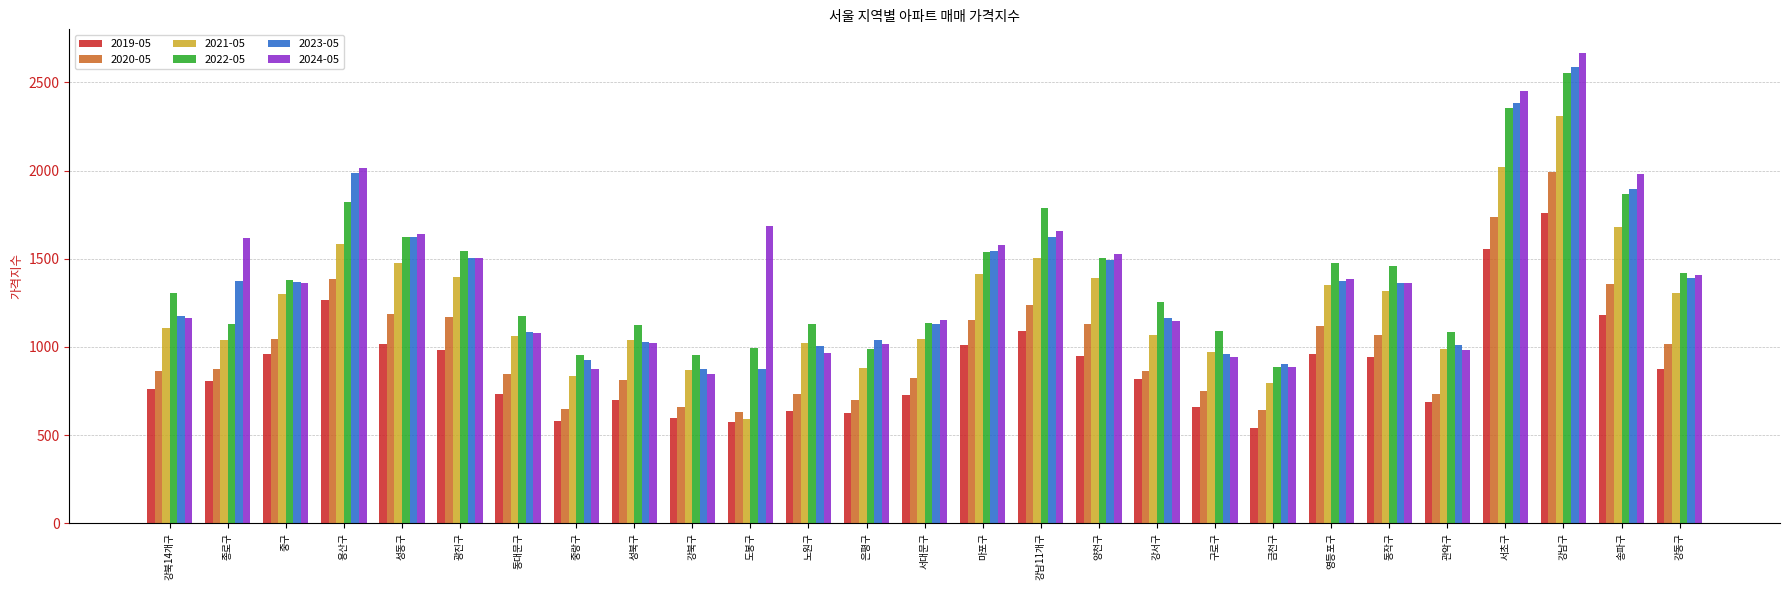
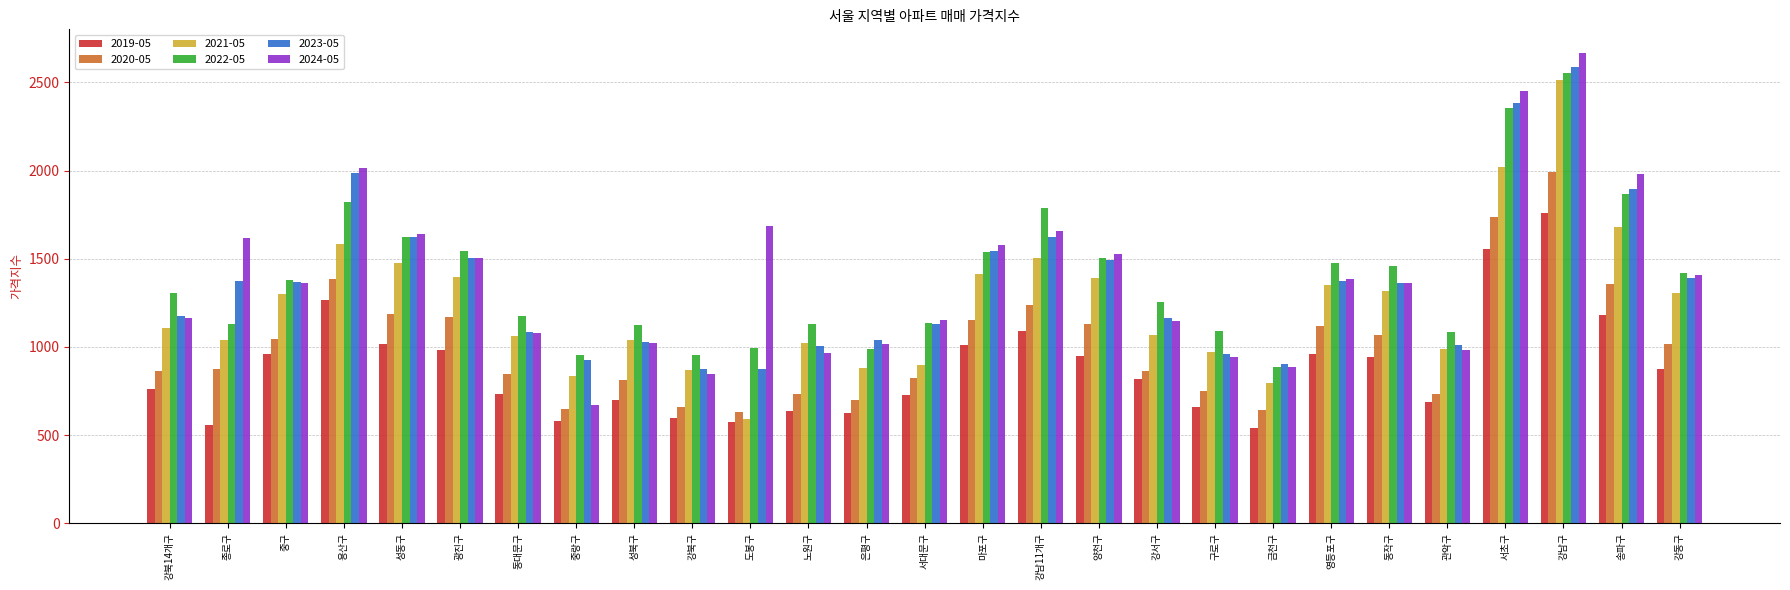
2019-05, 종로구: 810 -> 560
2024-05, 중랑구: 880 -> 670
2021-05, 서대문구: 1050 -> 900
2021-05, 강남구: 2310 -> 2510
